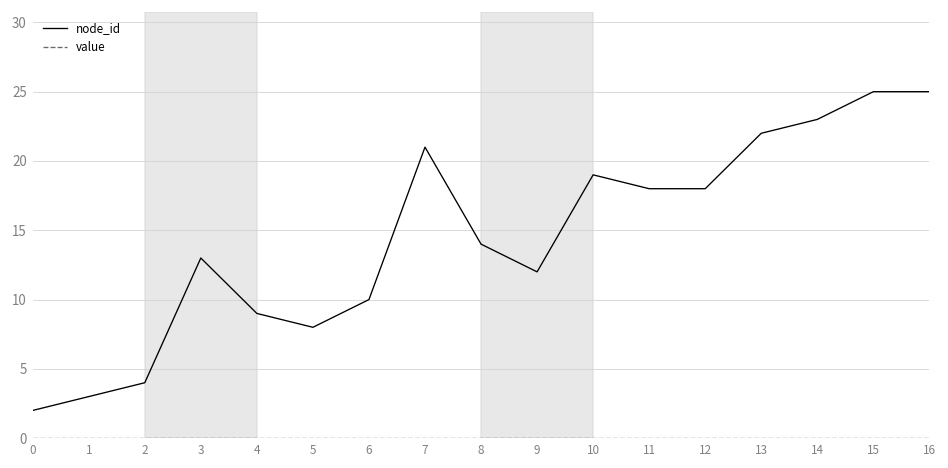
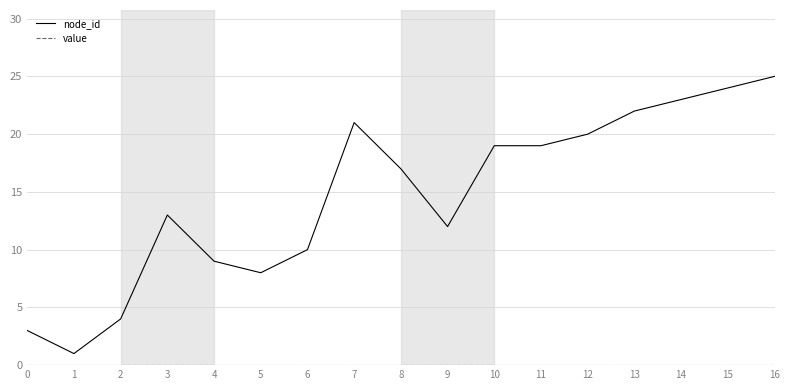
node_id, 0: 2 -> 3
node_id, 1: 3 -> 1
node_id, 8: 14 -> 17
node_id, 11: 18 -> 19
node_id, 12: 18 -> 20
node_id, 15: 25 -> 24
